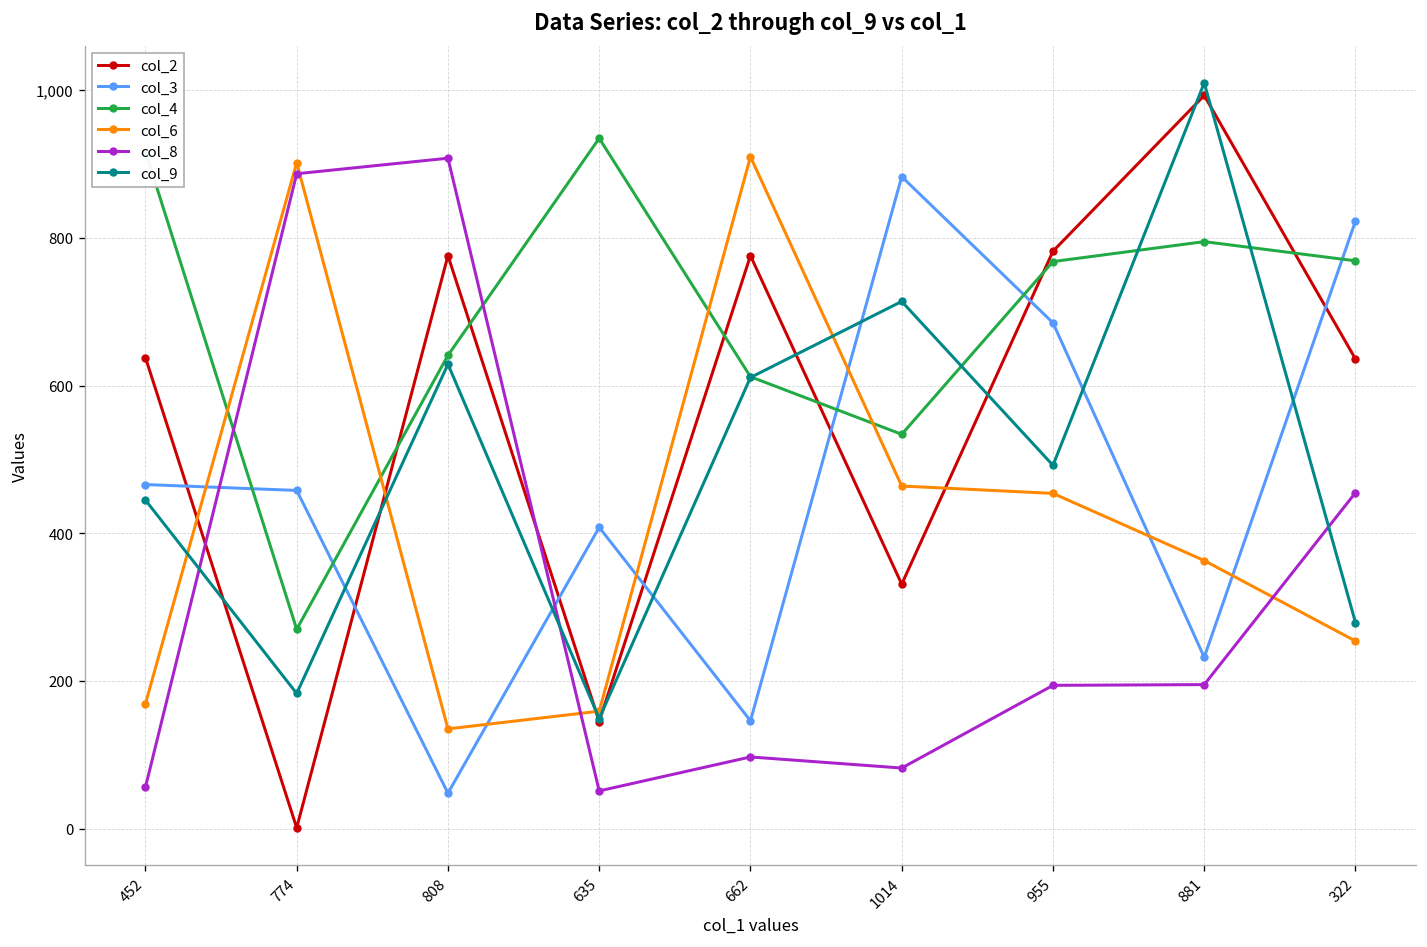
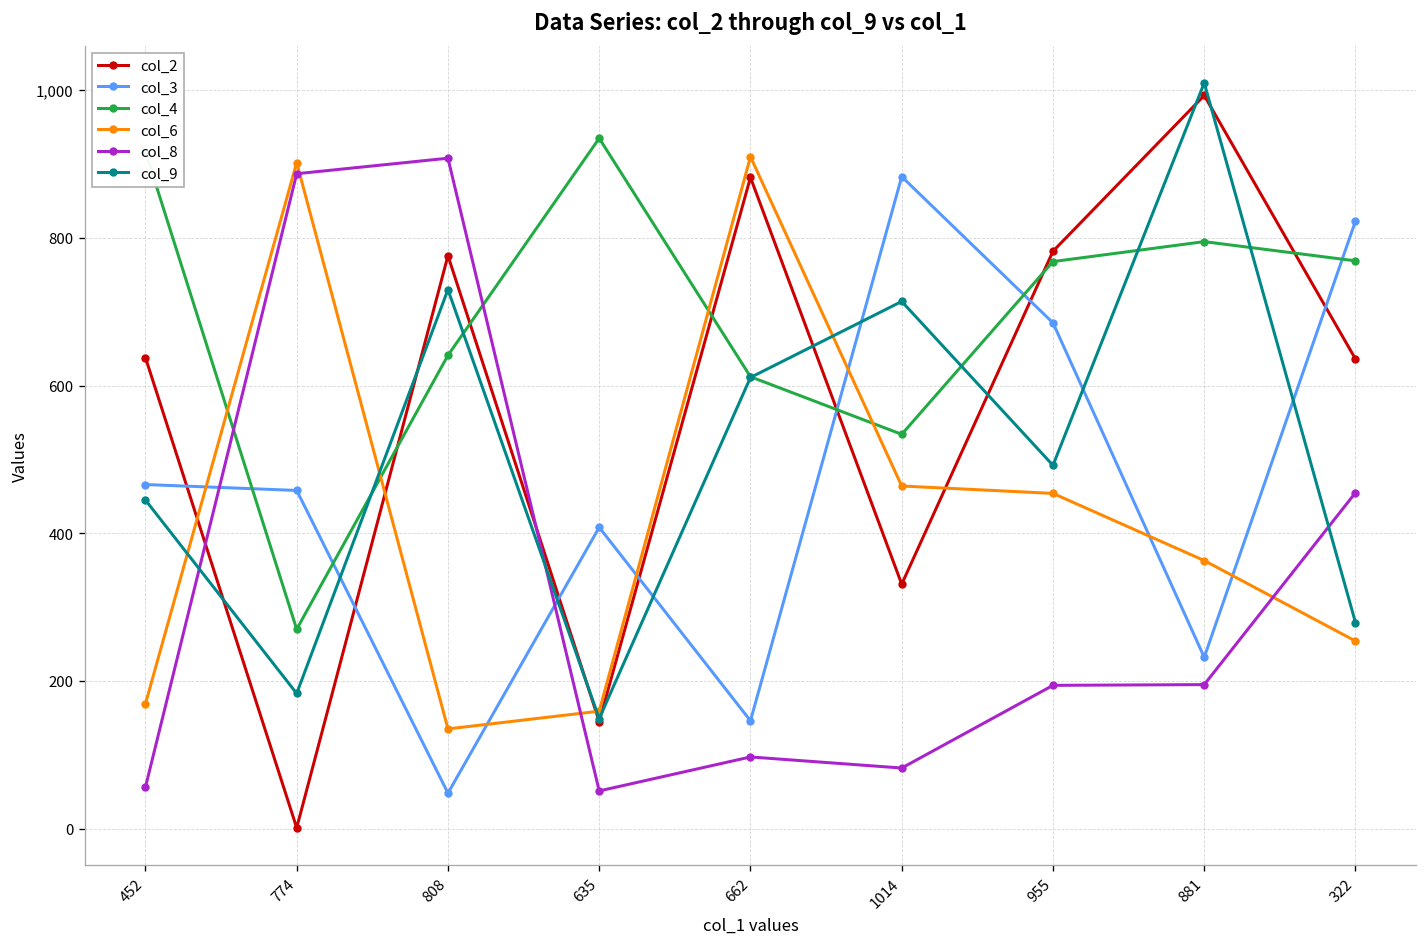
col_9, 808: 630 -> 730
col_2, 662: 780 -> 880
